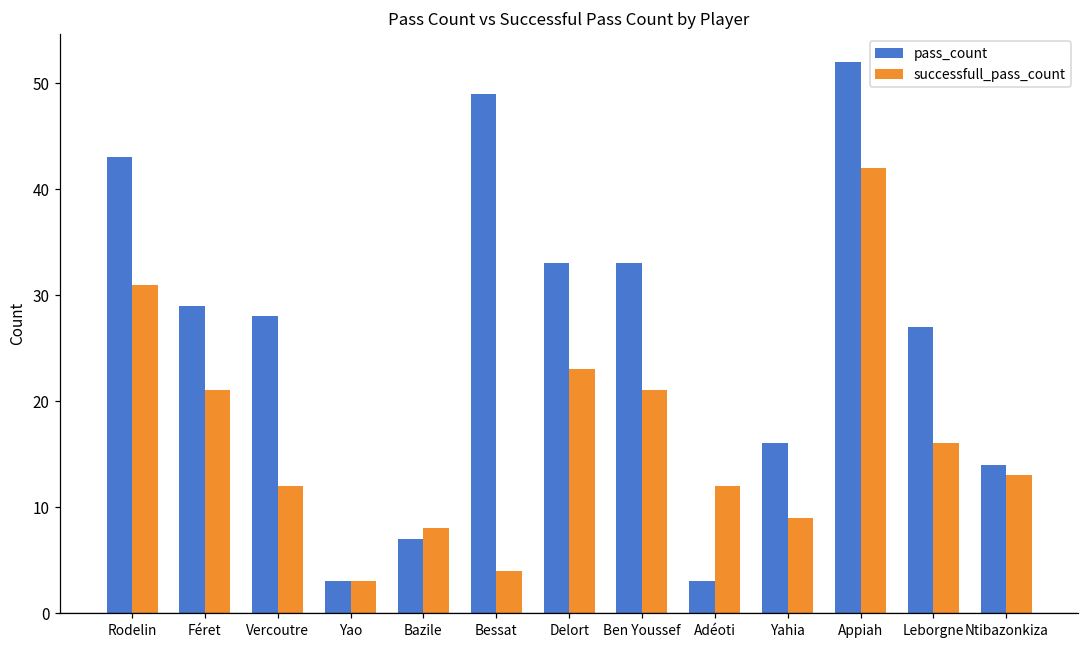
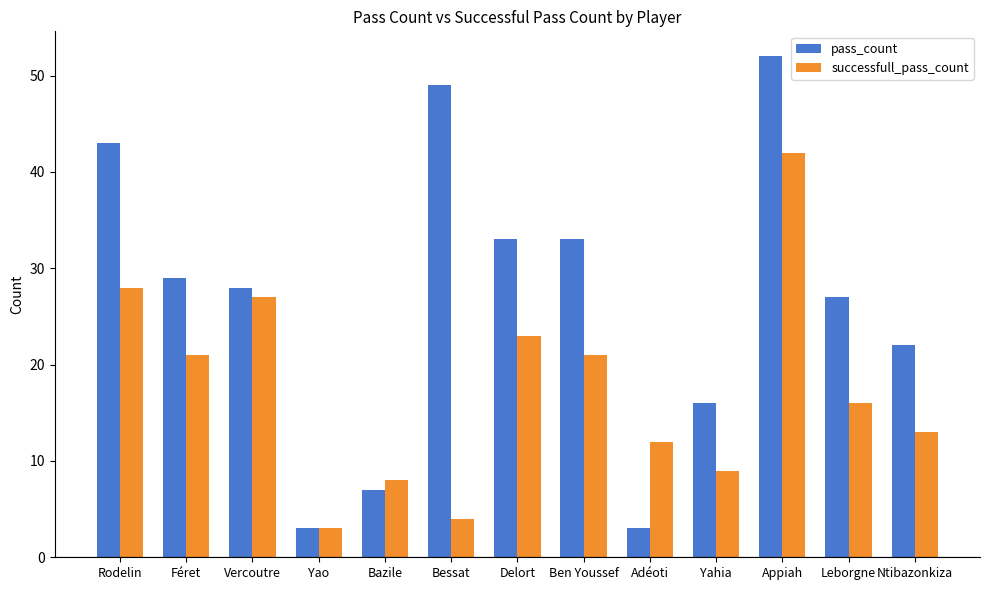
successfull_pass_count, Rodelin: 31 -> 28
successfull_pass_count, Vercoutre: 12 -> 27
pass_count, Ntibazonkiza: 14 -> 22
